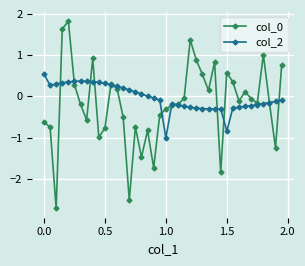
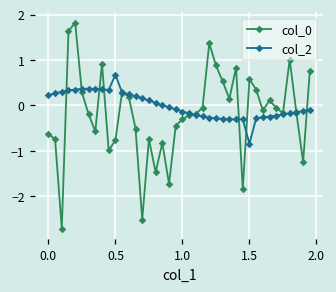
col_2, 0.0: 0.5 -> 0.2
col_2, 0.5: 0.3 -> 0.7
col_2, 1.0: -1.0 -> -0.1
